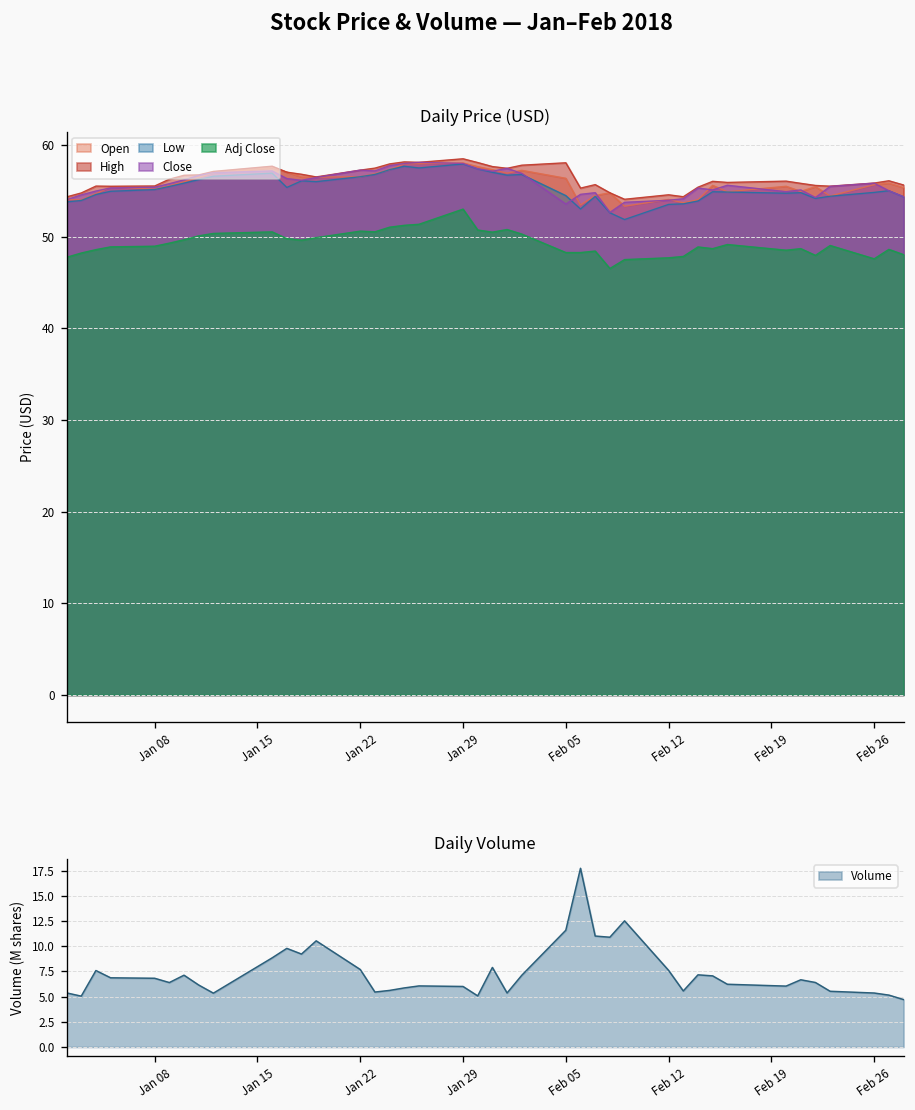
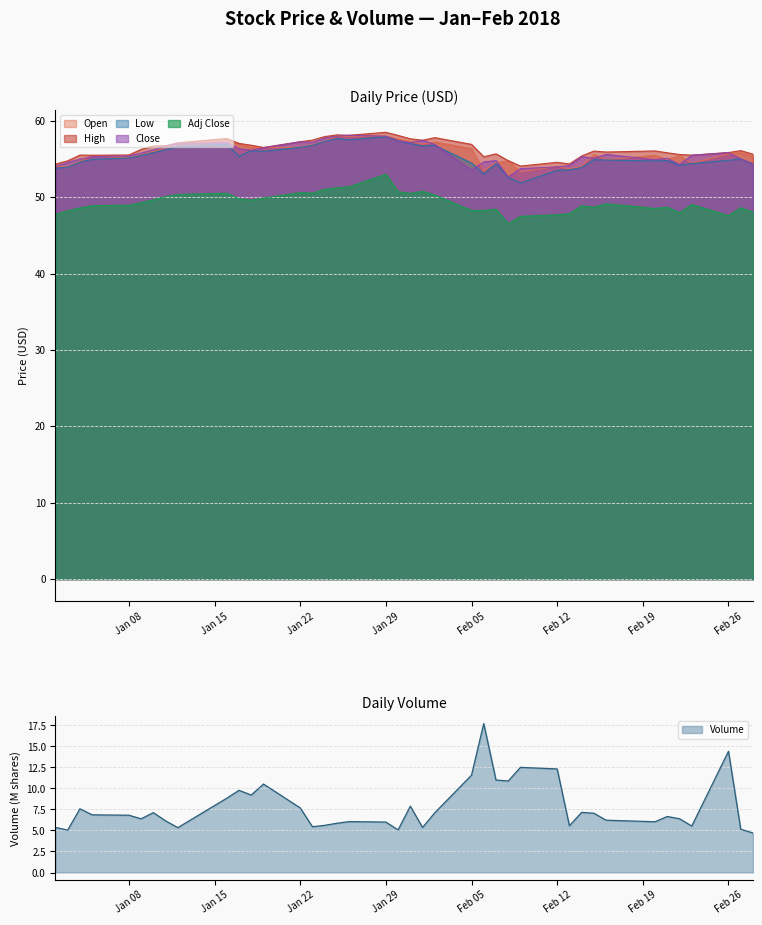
Daily Price (USD), High, Feb 05: 58 -> 57
Daily Volume, Feb 12: 8 -> 12
Daily Volume, Feb 26: 5 -> 14
